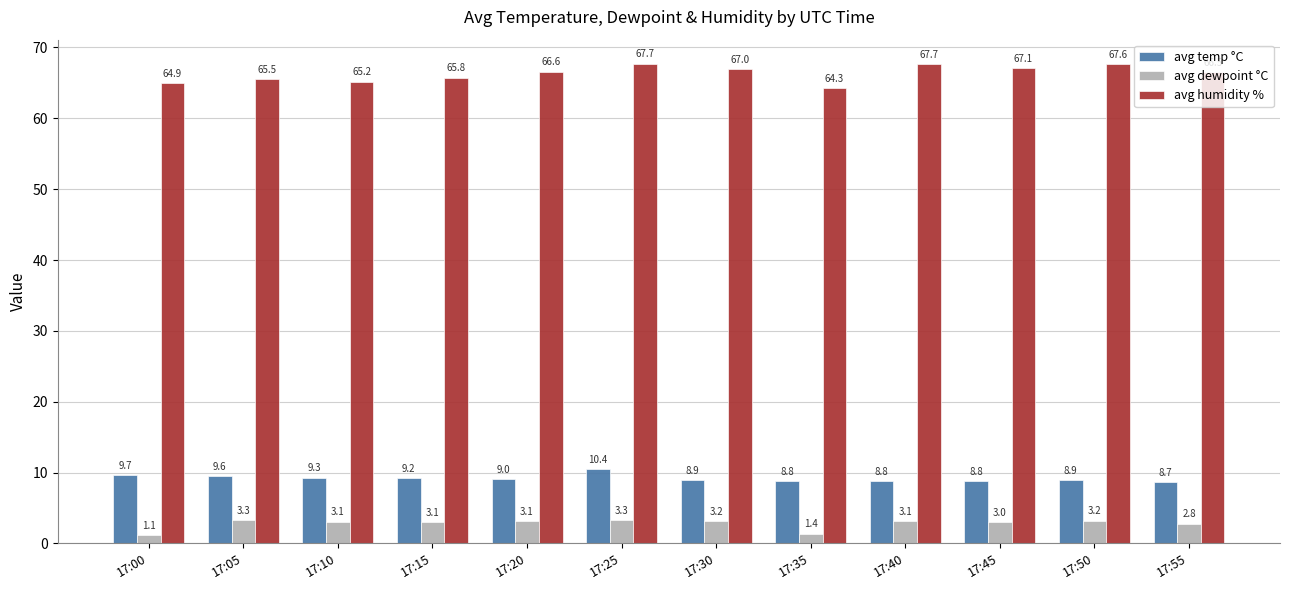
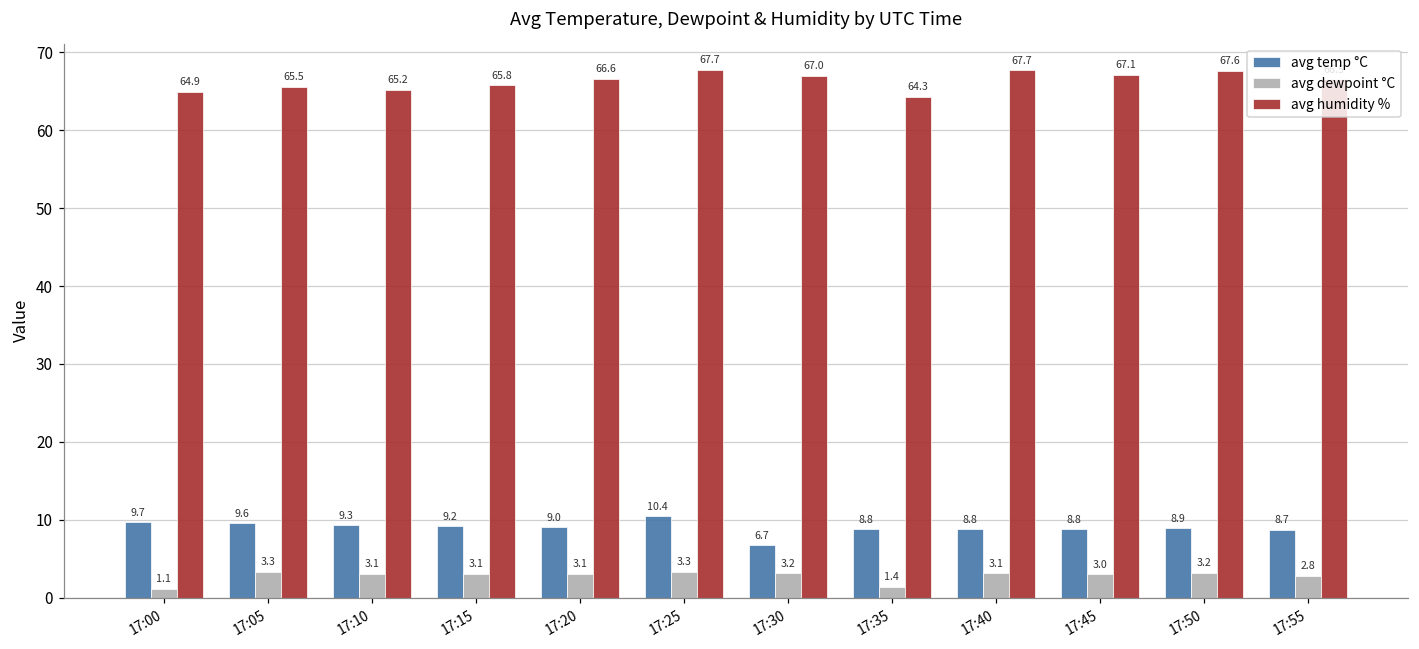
avg temp °C, 17:30: 8.9 -> 6.7
